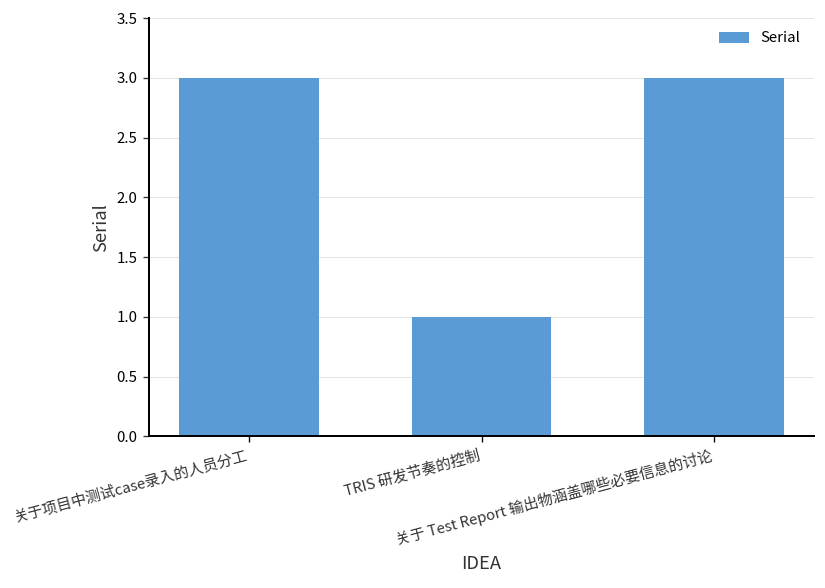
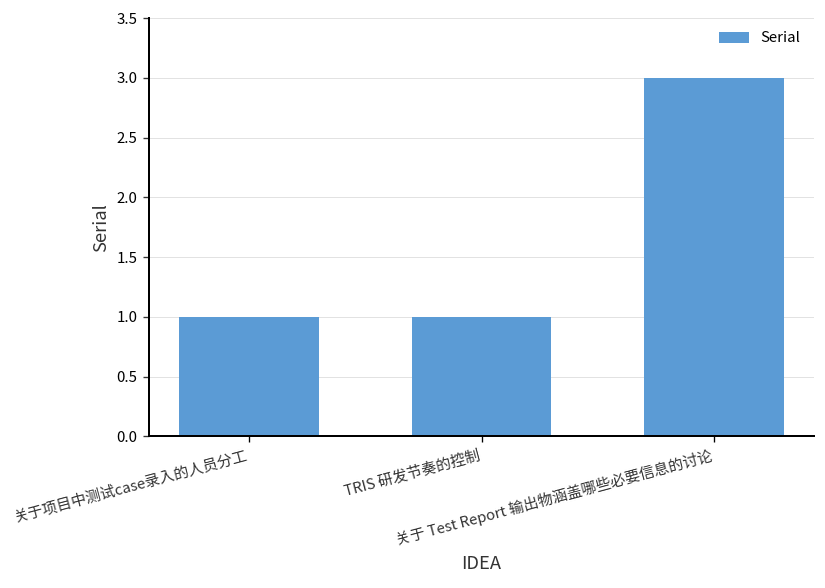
关于项目中测试case录入的人员分工: 3 -> 1
